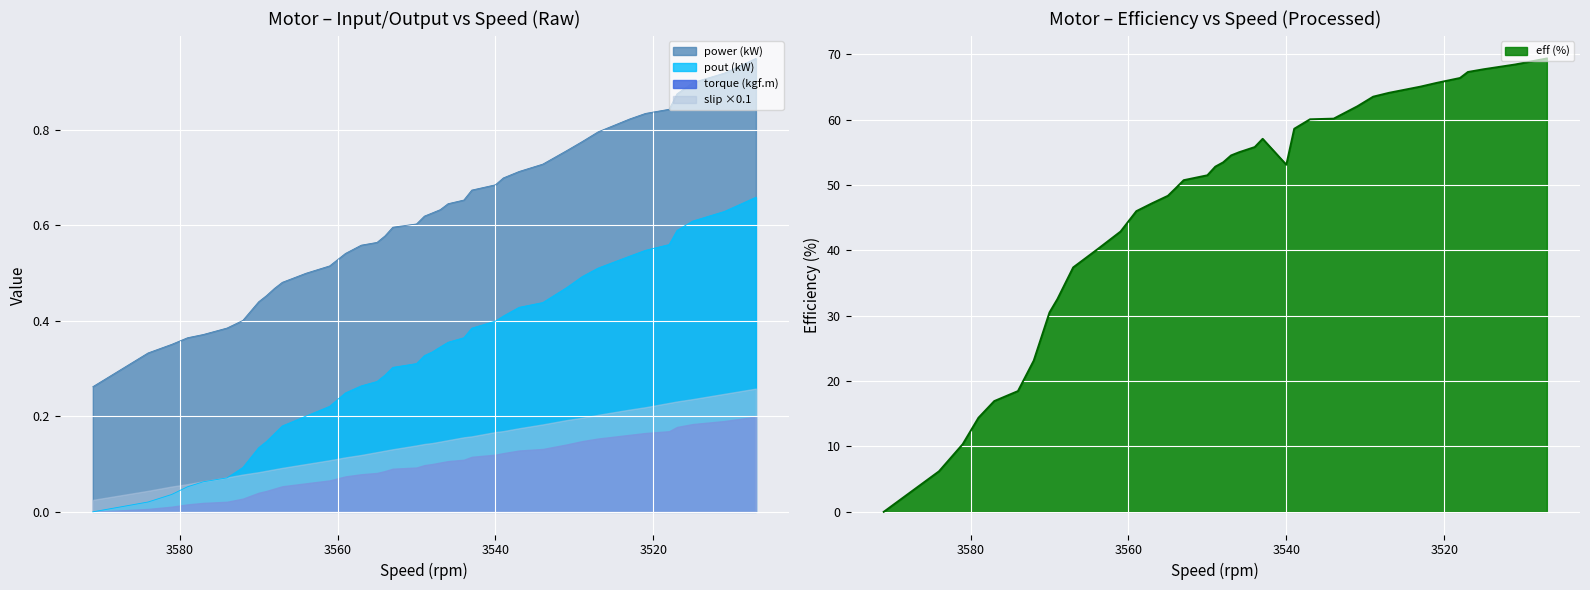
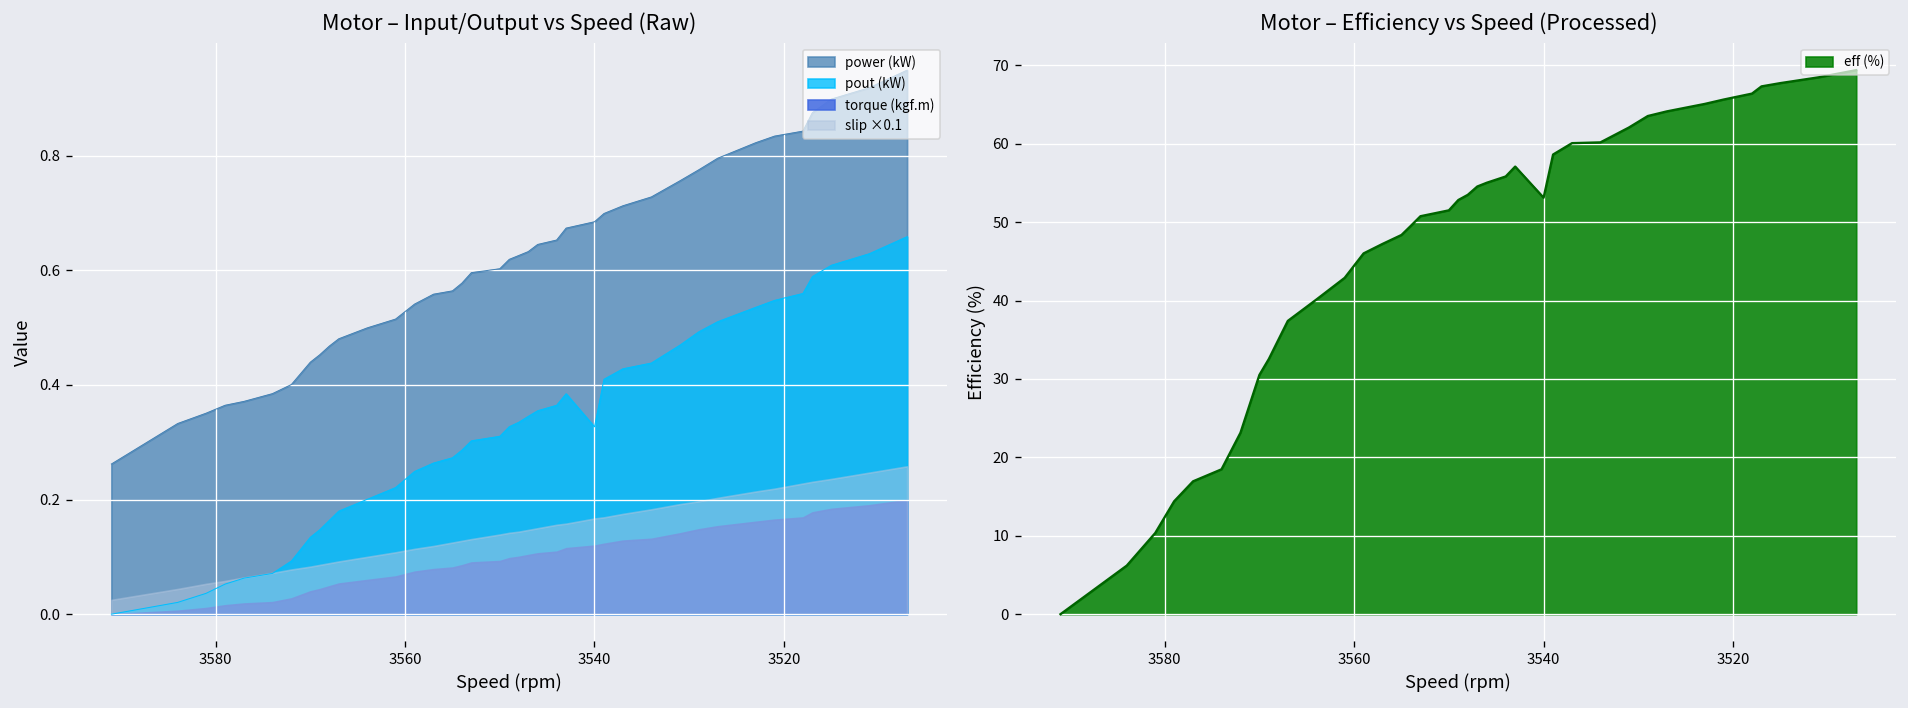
Motor – Input/Output vs Speed (Raw), pout (kW), 3540: 0.40 -> 0.33
